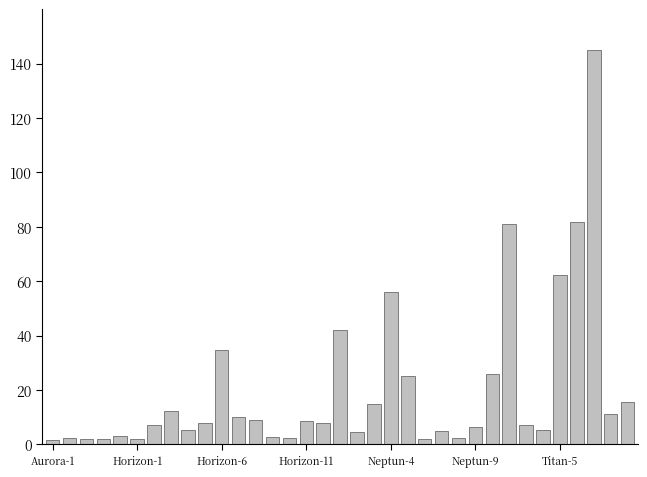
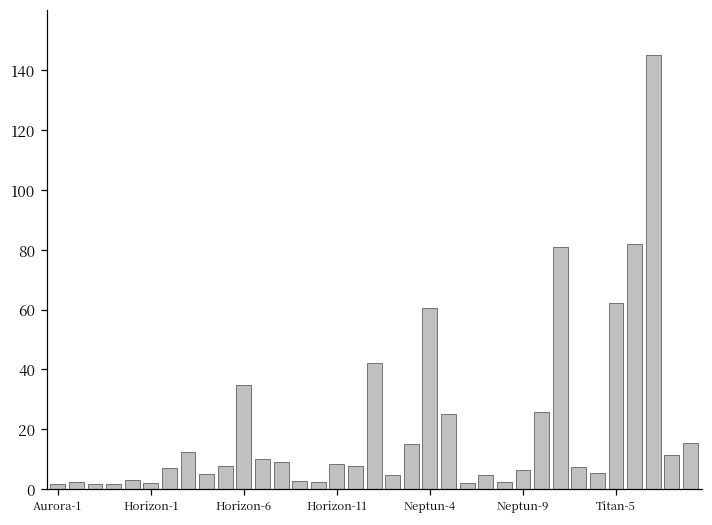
Neptun-4: 56 -> 61
